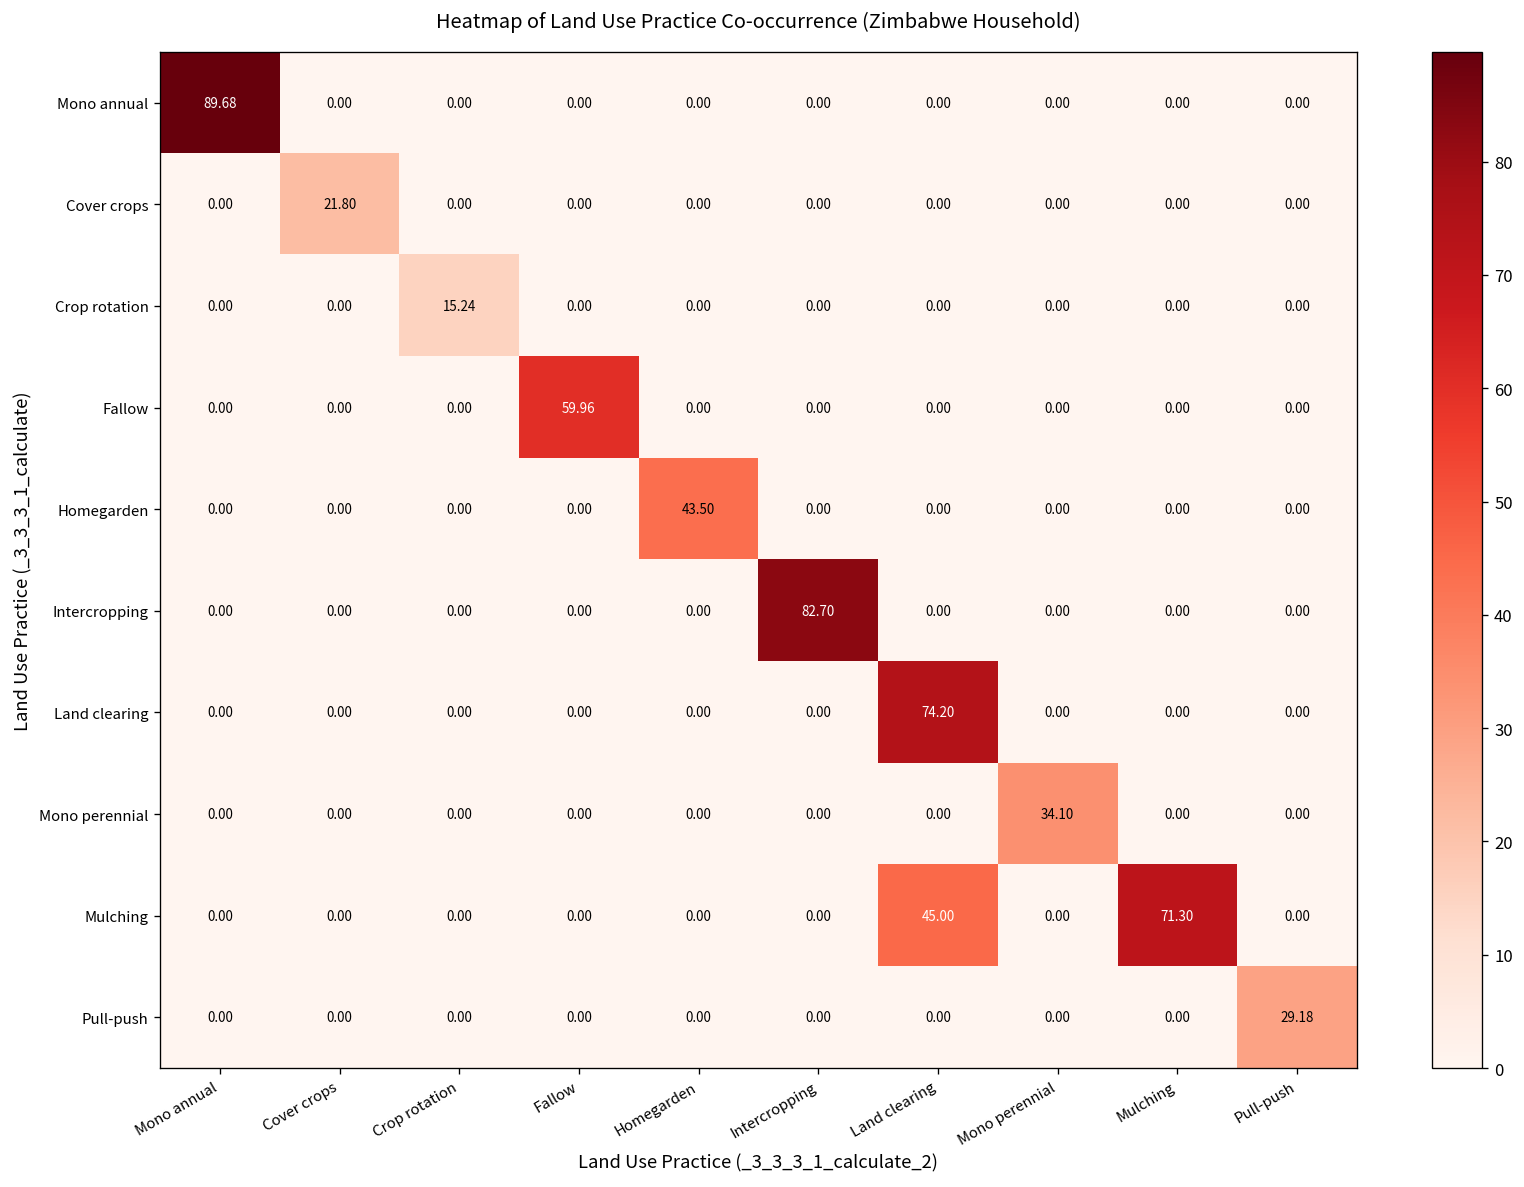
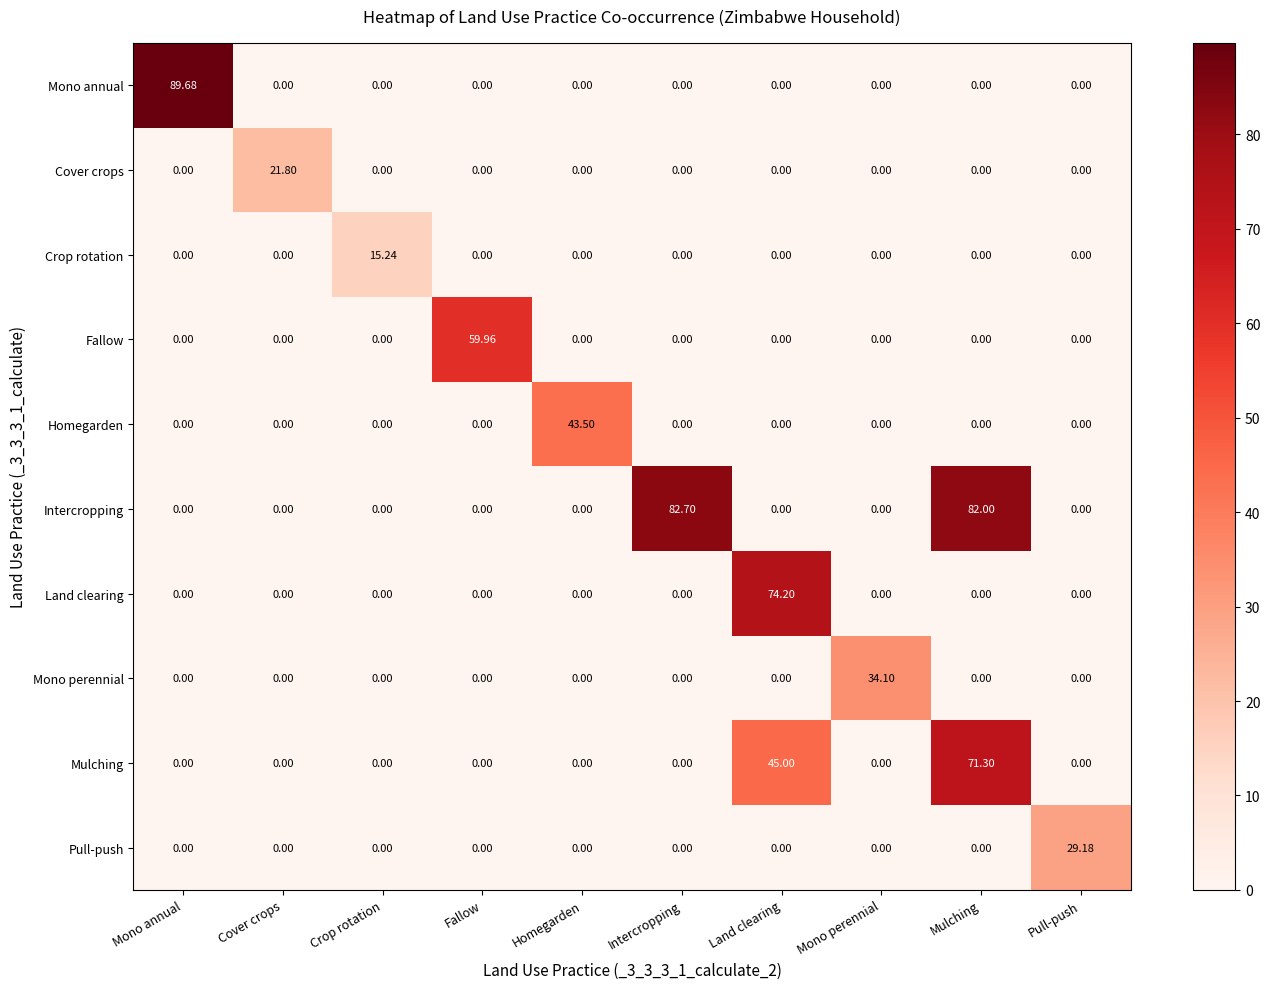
Intercropping, Mulching: 0.00 -> 82.00
